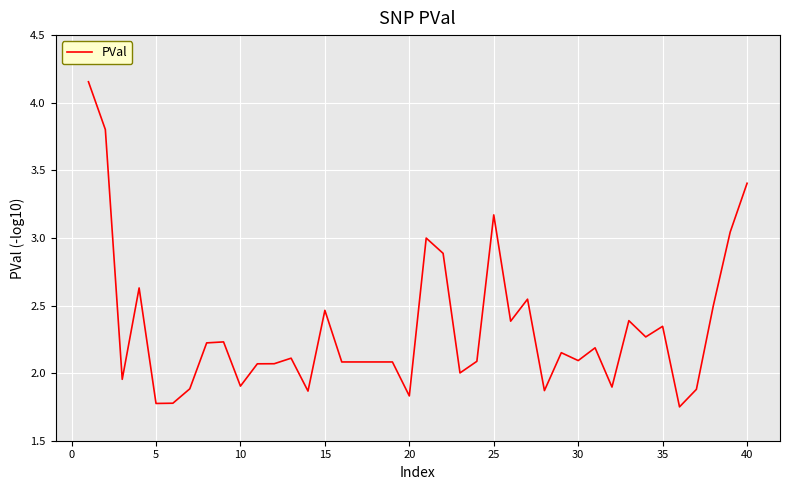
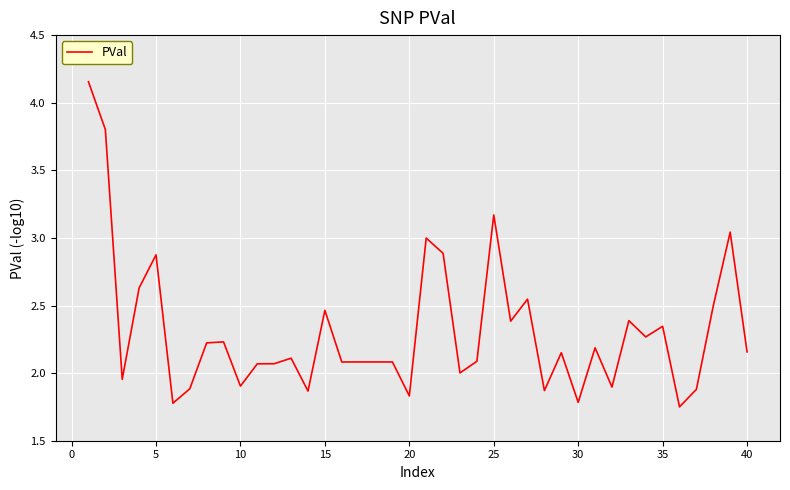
5: 1.78 -> 2.87
30: 2.09 -> 1.78
40: 3.40 -> 2.16
